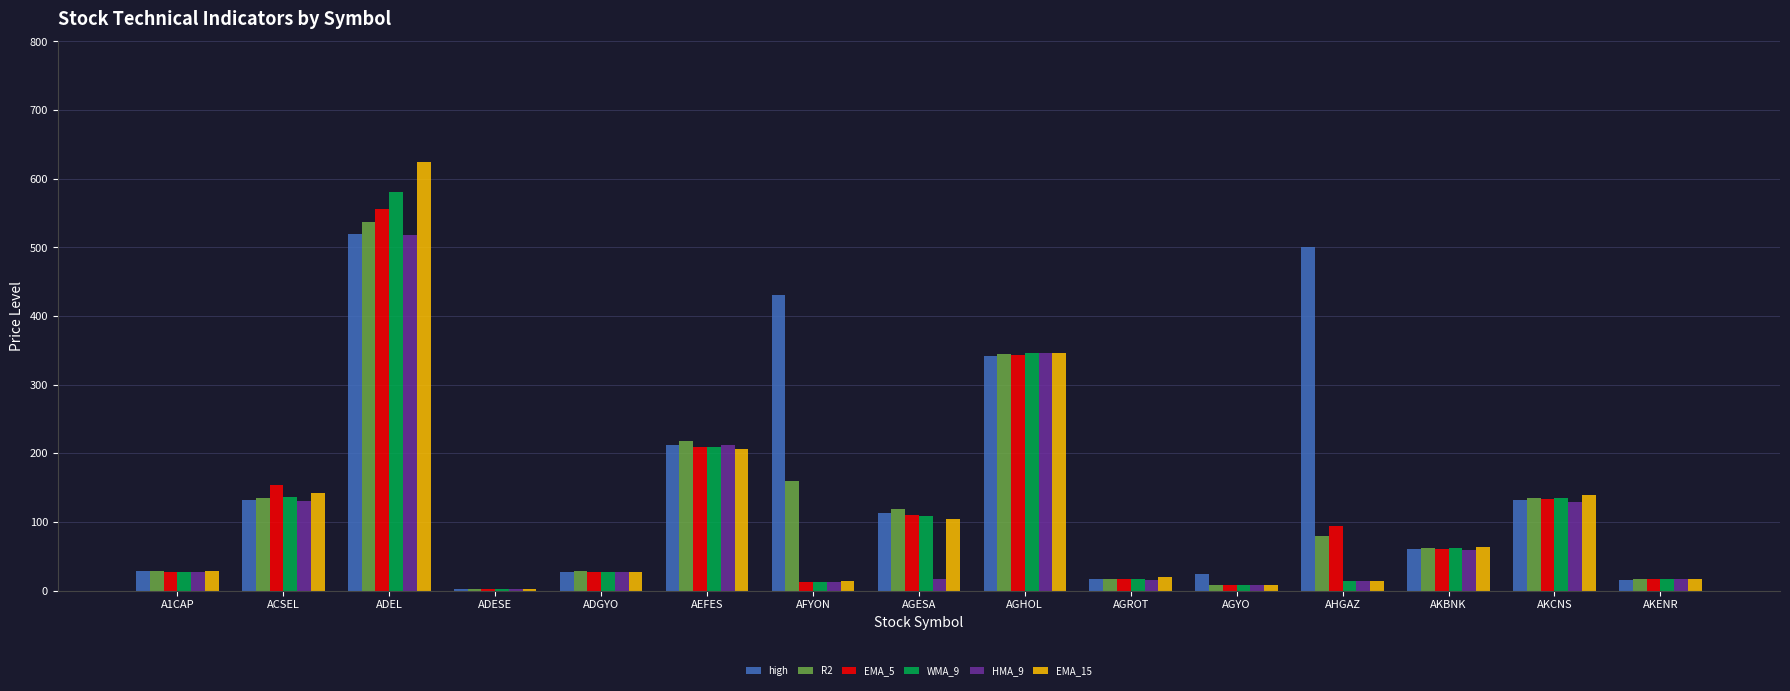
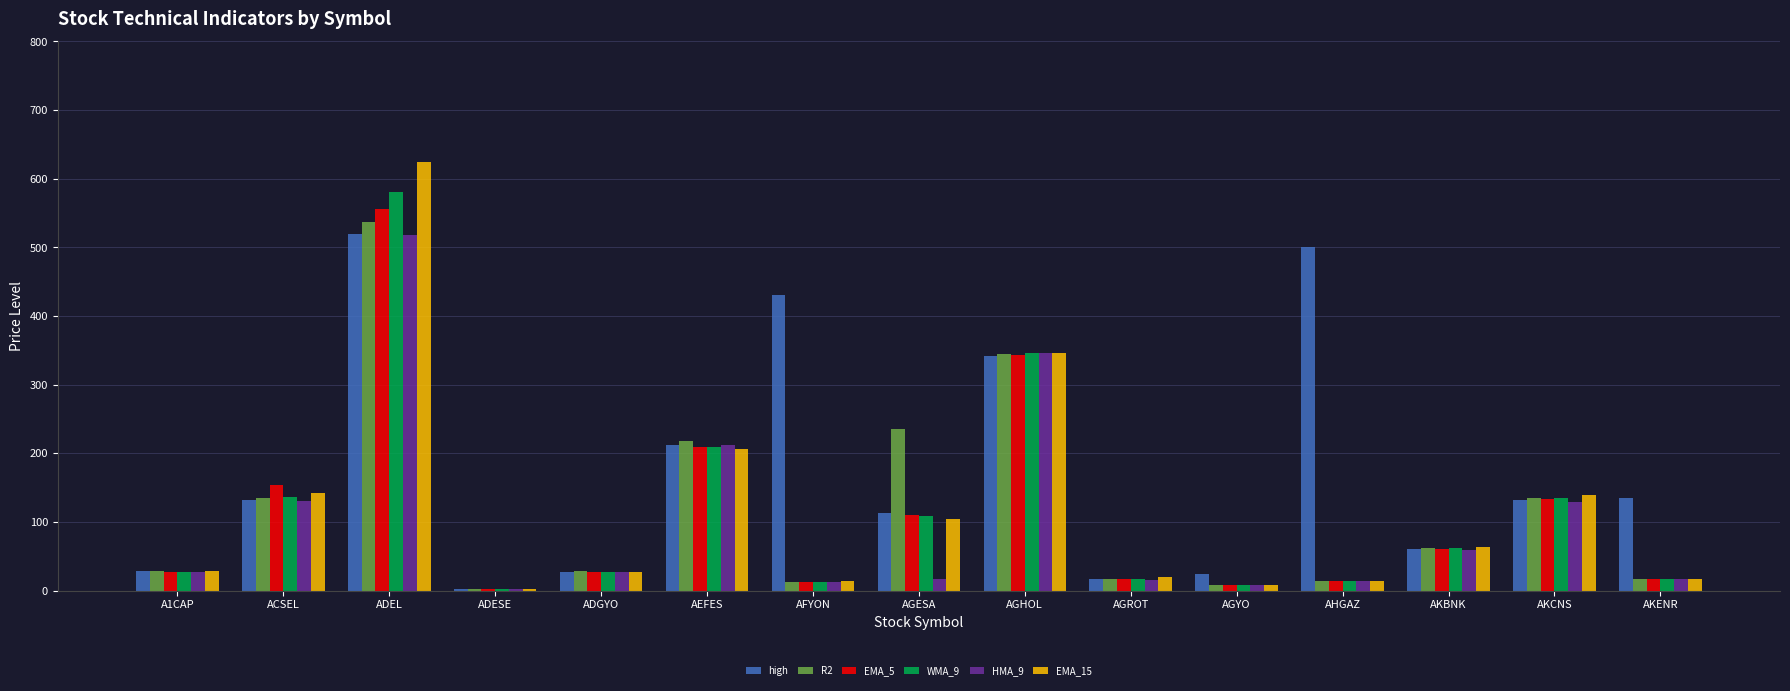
R2, AFYON: 160 -> 10
R2, AGESA: 120 -> 240
R2, AHGAZ: 80 -> 10
EMA_5, AHGAZ: 90 -> 10
high, AKENR: 20 -> 130
